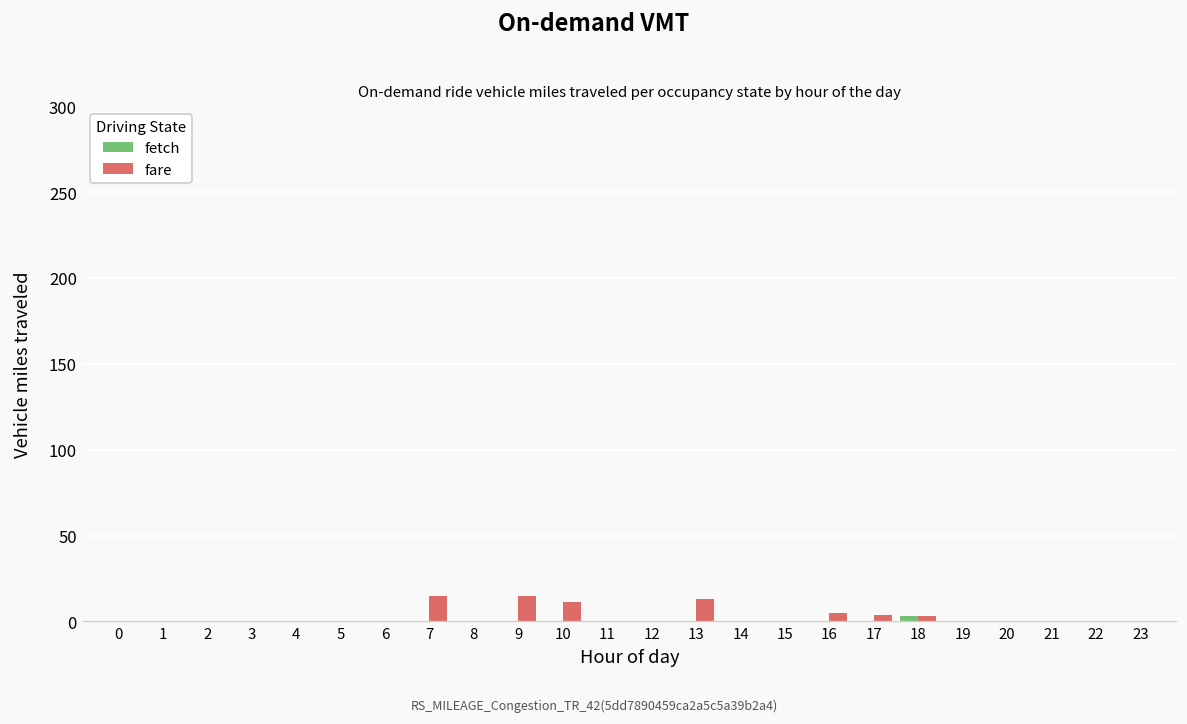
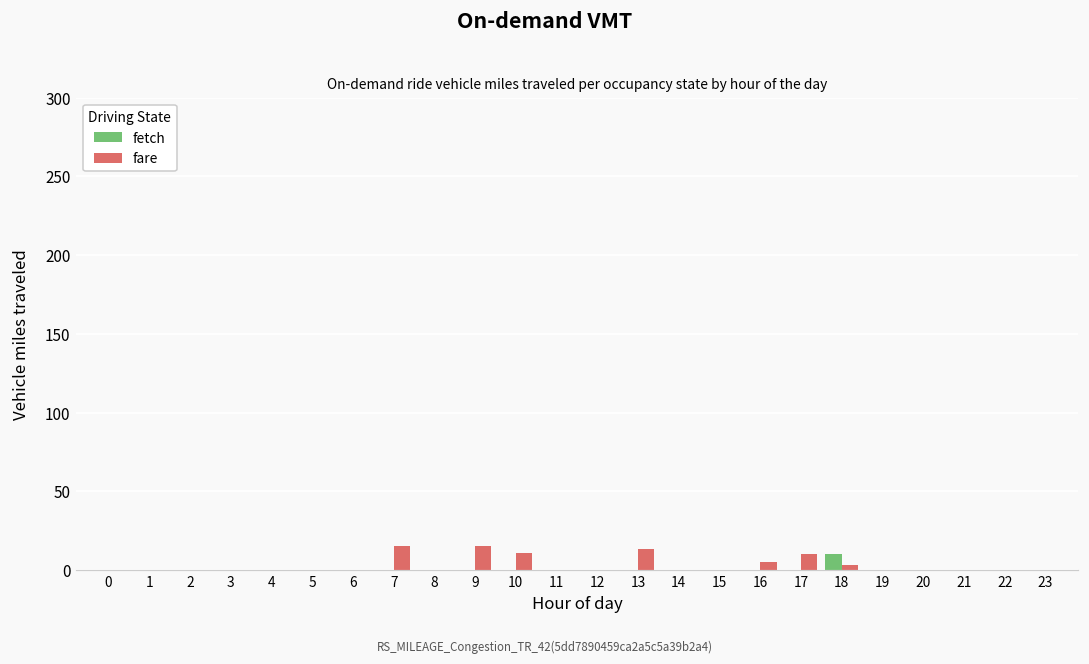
fare, 17: 4 -> 10
fetch, 18: 3 -> 10
